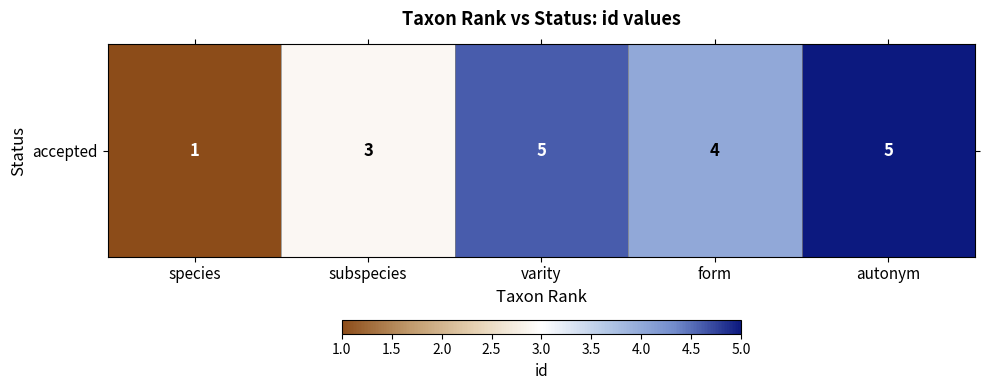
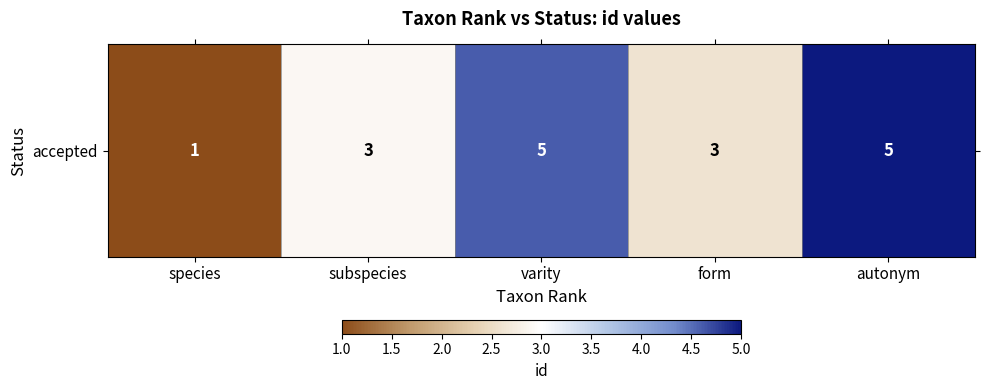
accepted, form: 4 -> 3
